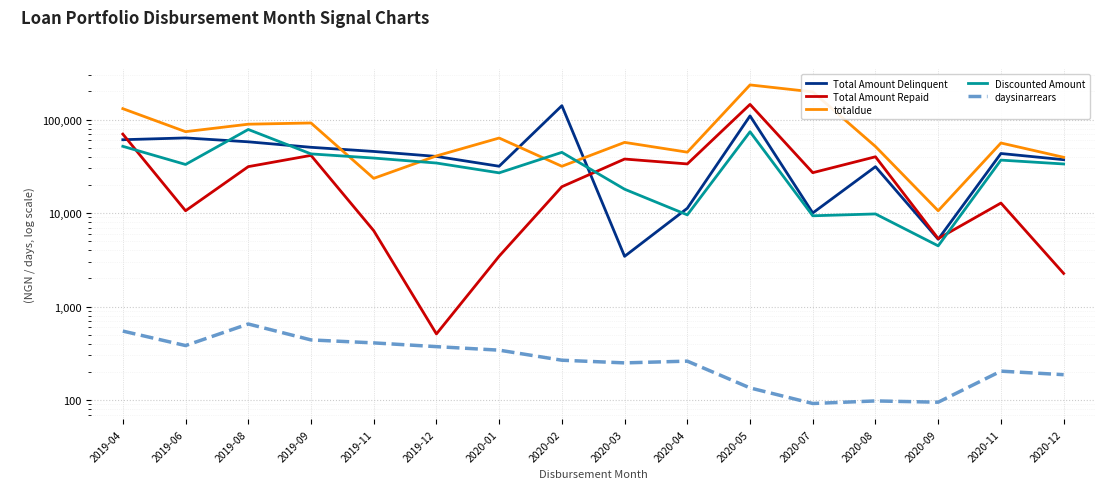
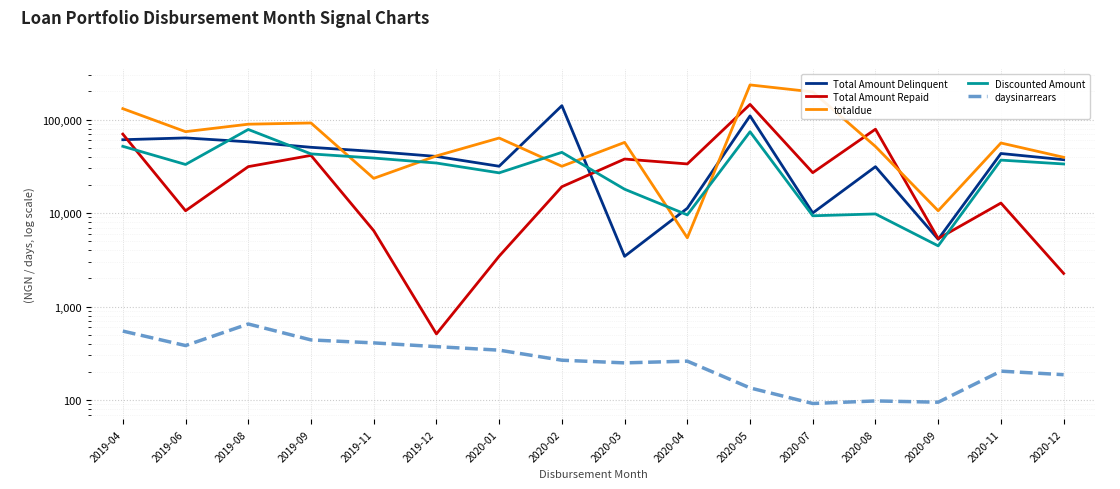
totaldue, 2020-04: 40,000 -> 5,000
Total Amount Repaid, 2020-08: 40,000 -> 80,000
